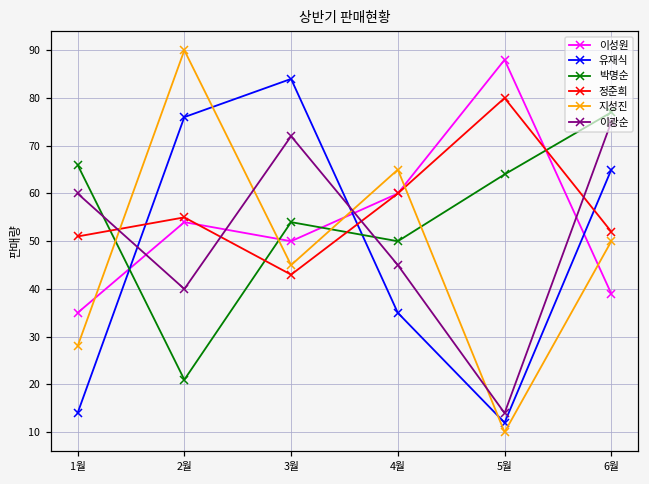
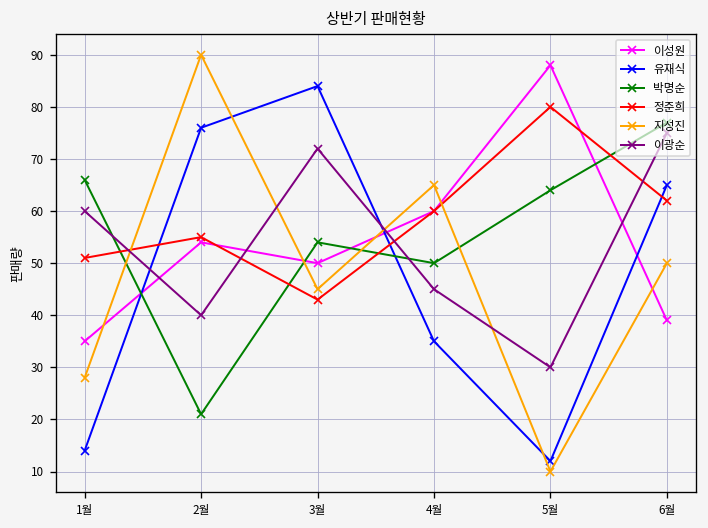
이광순, 5월: 14 -> 30
정준희, 6월: 52 -> 62
